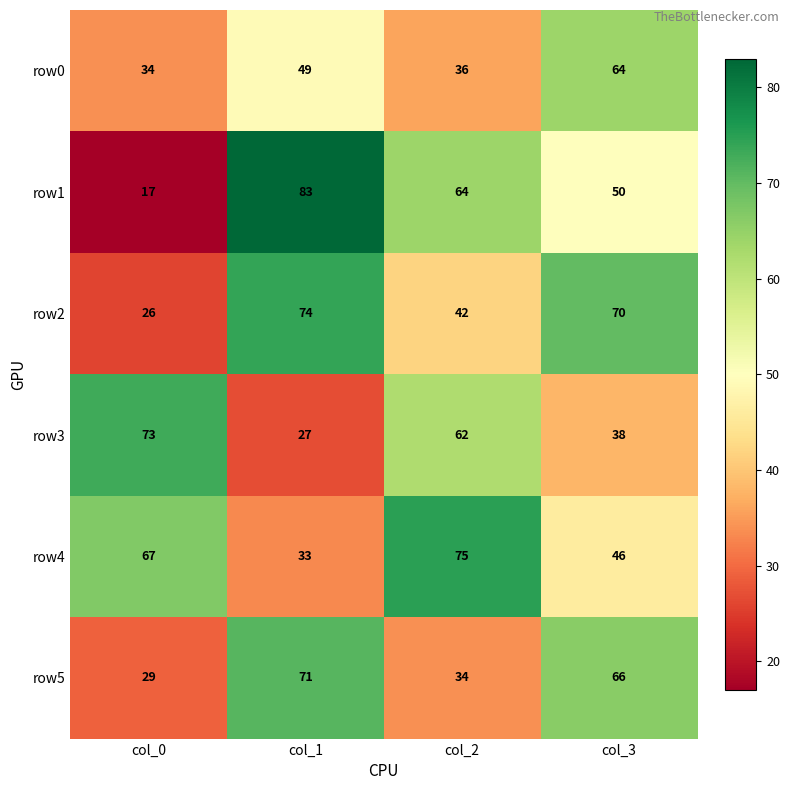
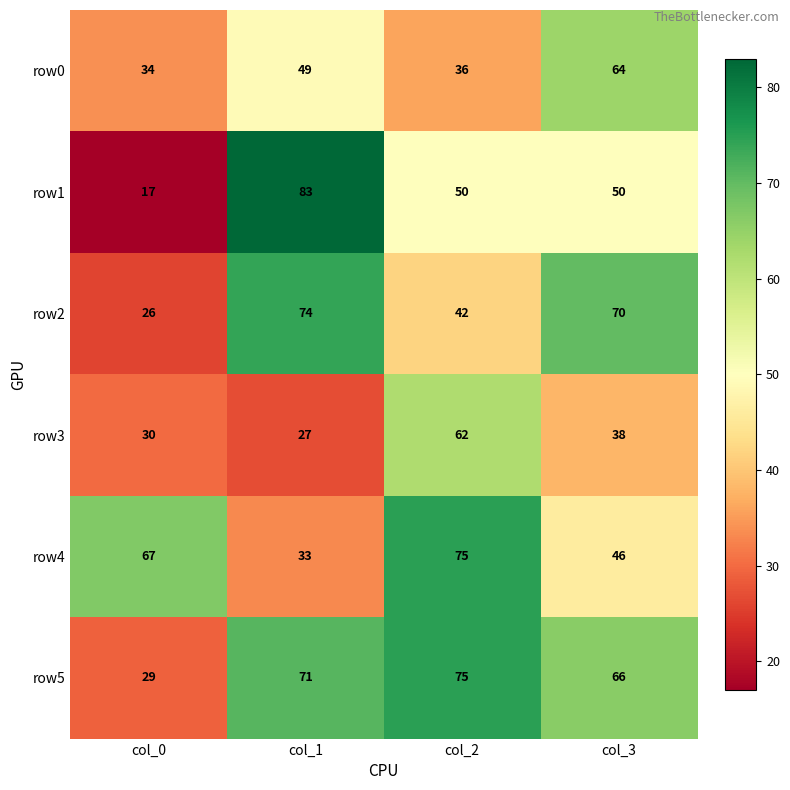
row1, col_2: 64 -> 50
row3, col_0: 73 -> 30
row5, col_2: 34 -> 75
